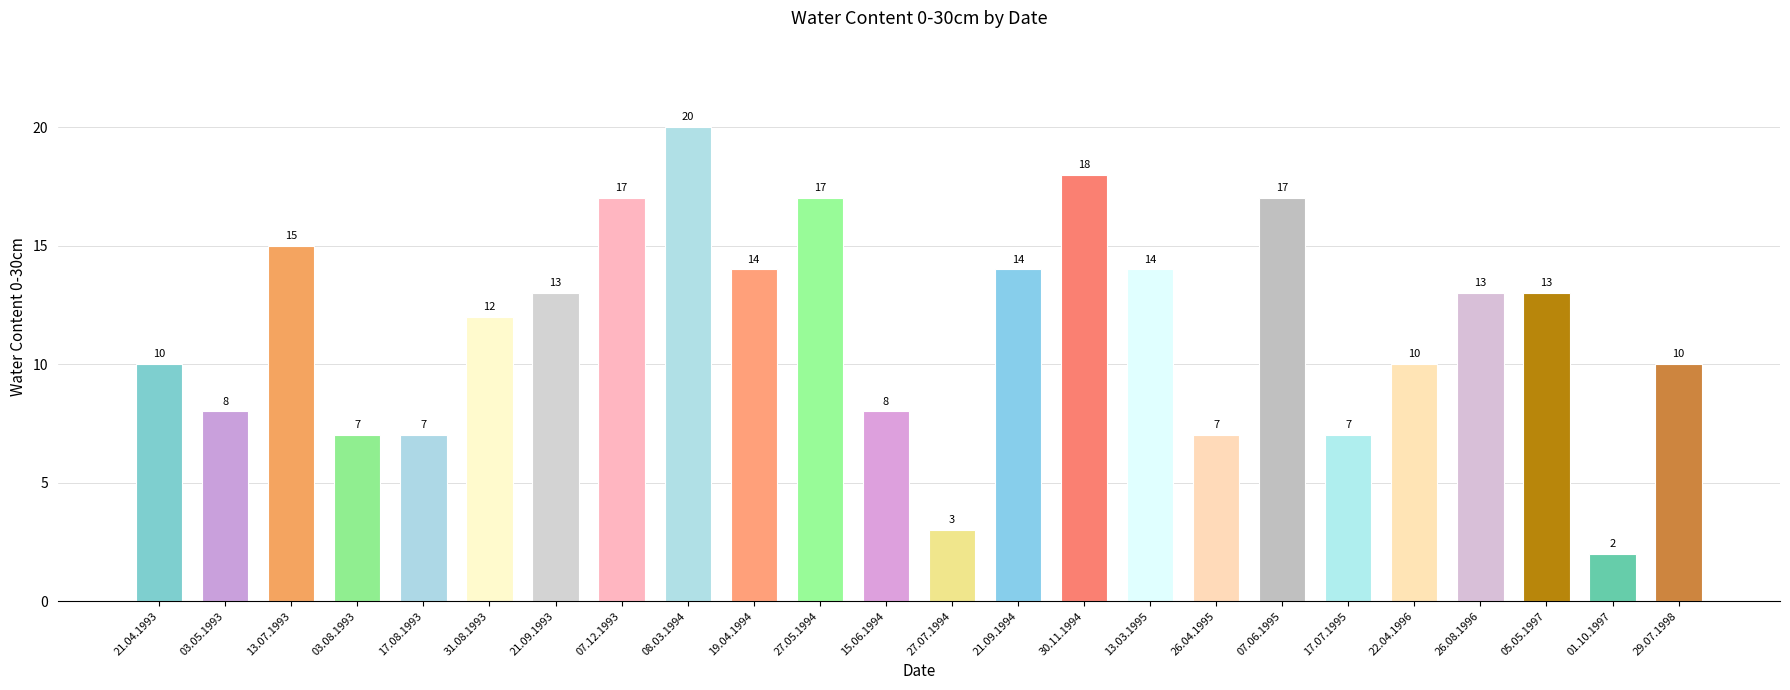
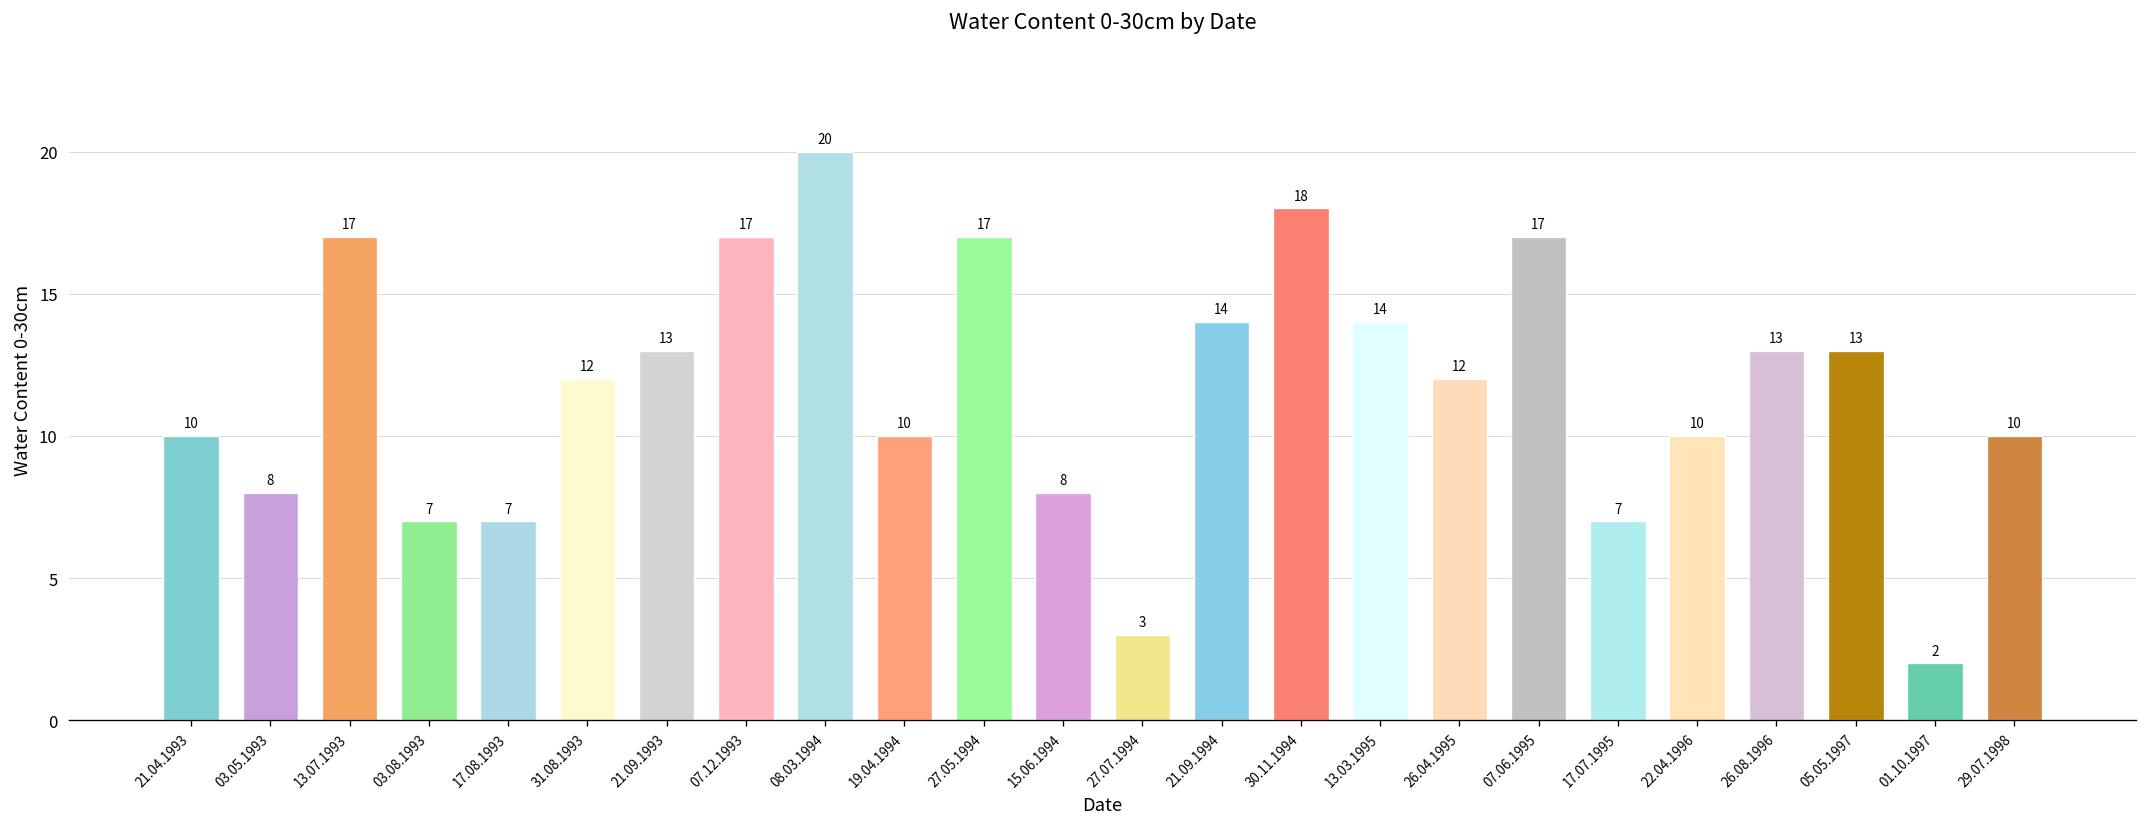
13.07.1993: 15 -> 17
19.04.1994: 14 -> 10
26.04.1995: 7 -> 12
